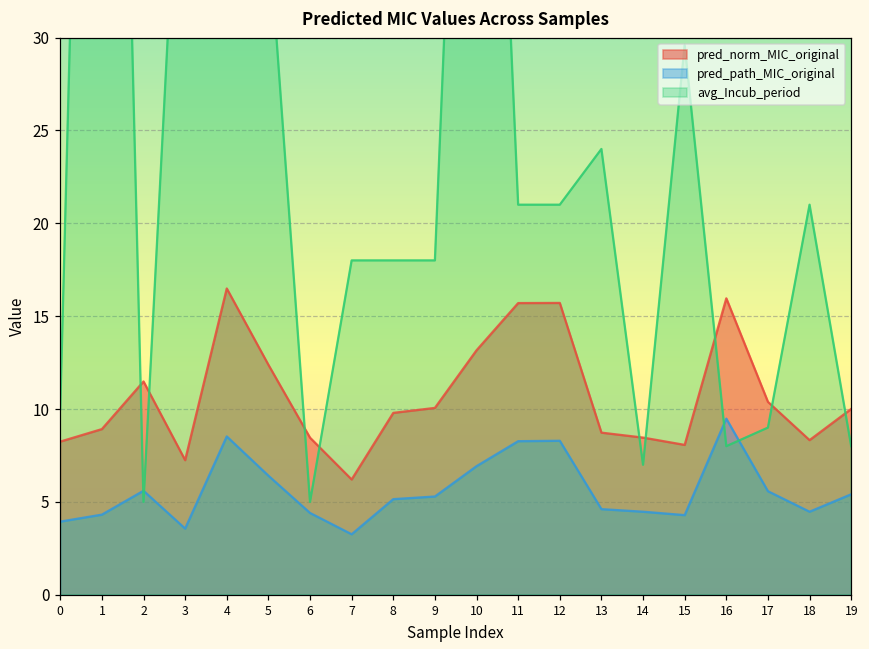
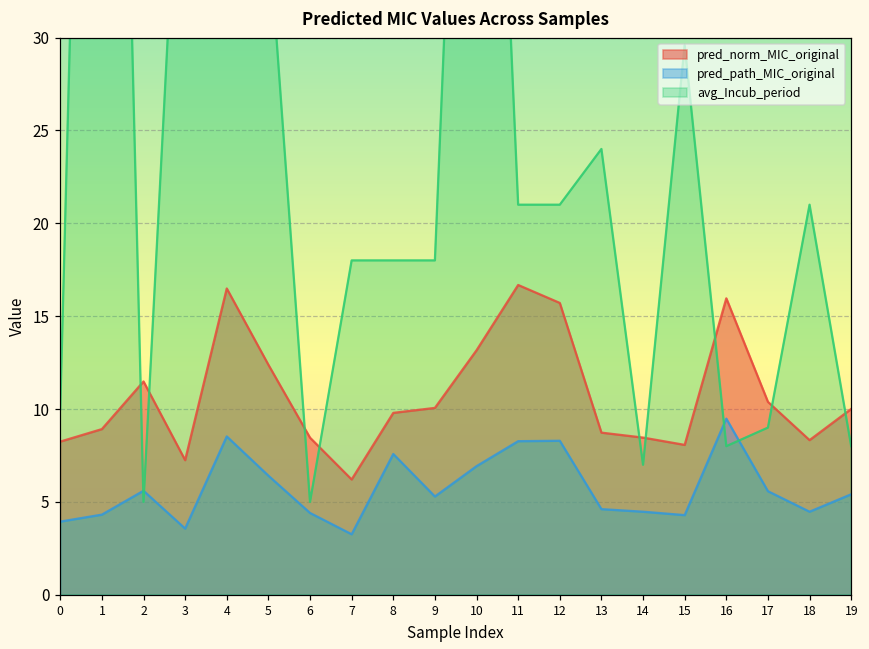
pred_path_MIC_original, 8: 5.1 -> 7.6
pred_norm_MIC_original, 11: 15.7 -> 16.7
